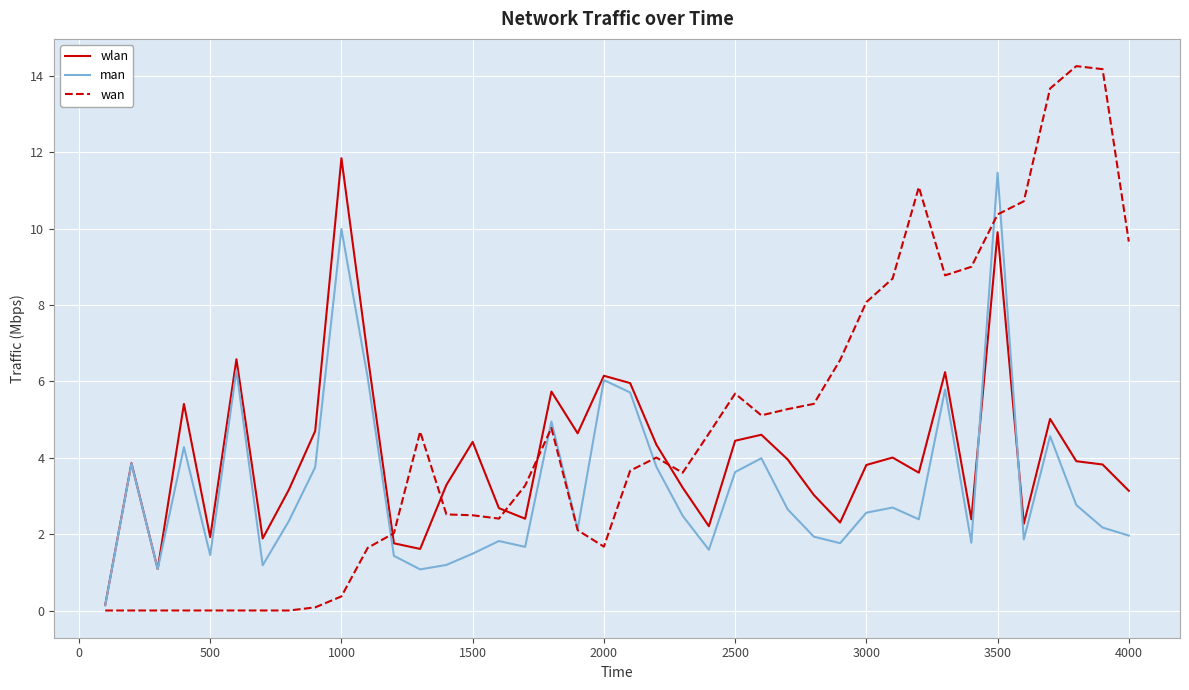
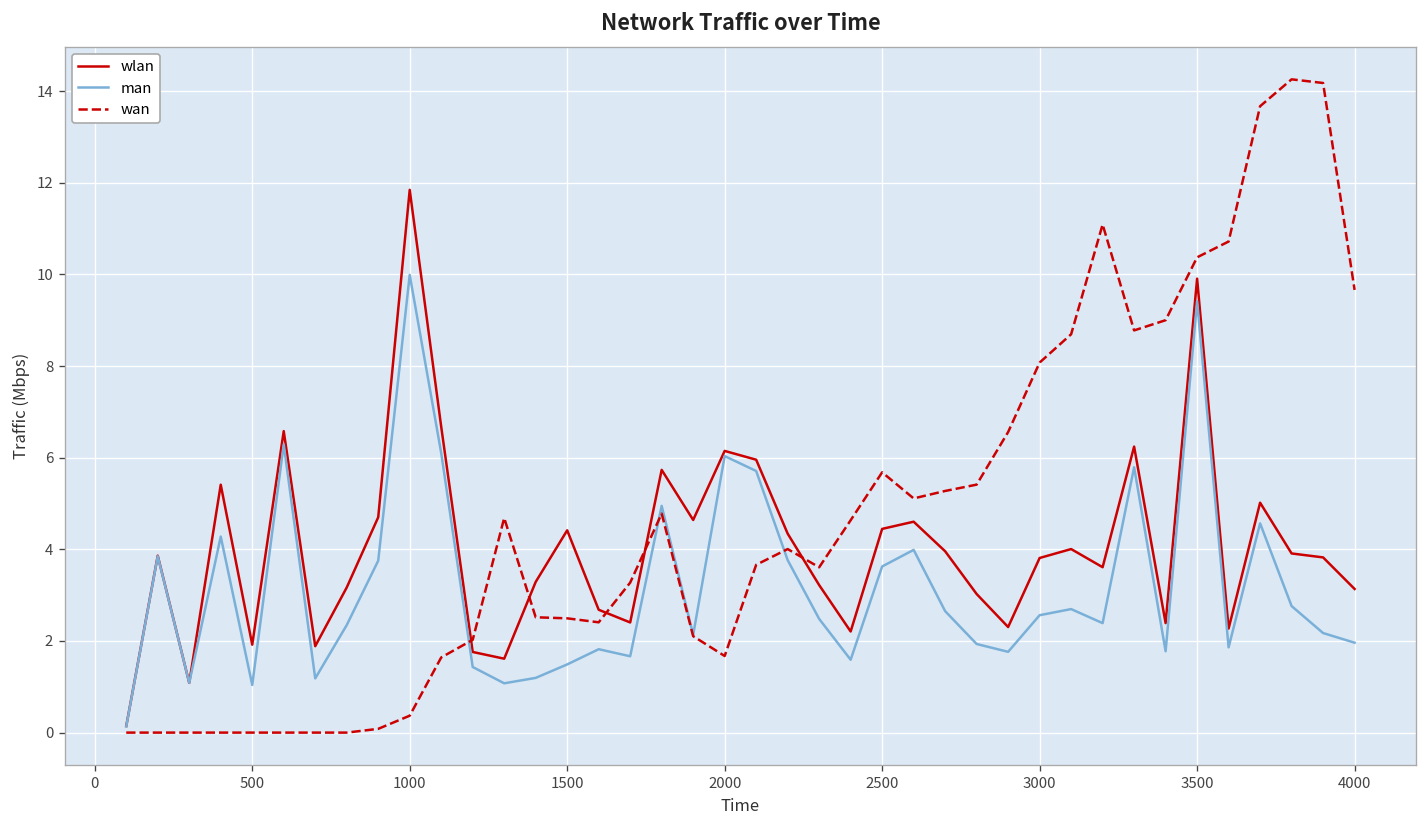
man, 500: 1.5 -> 1.0
man, 3500: 11.5 -> 9.4
